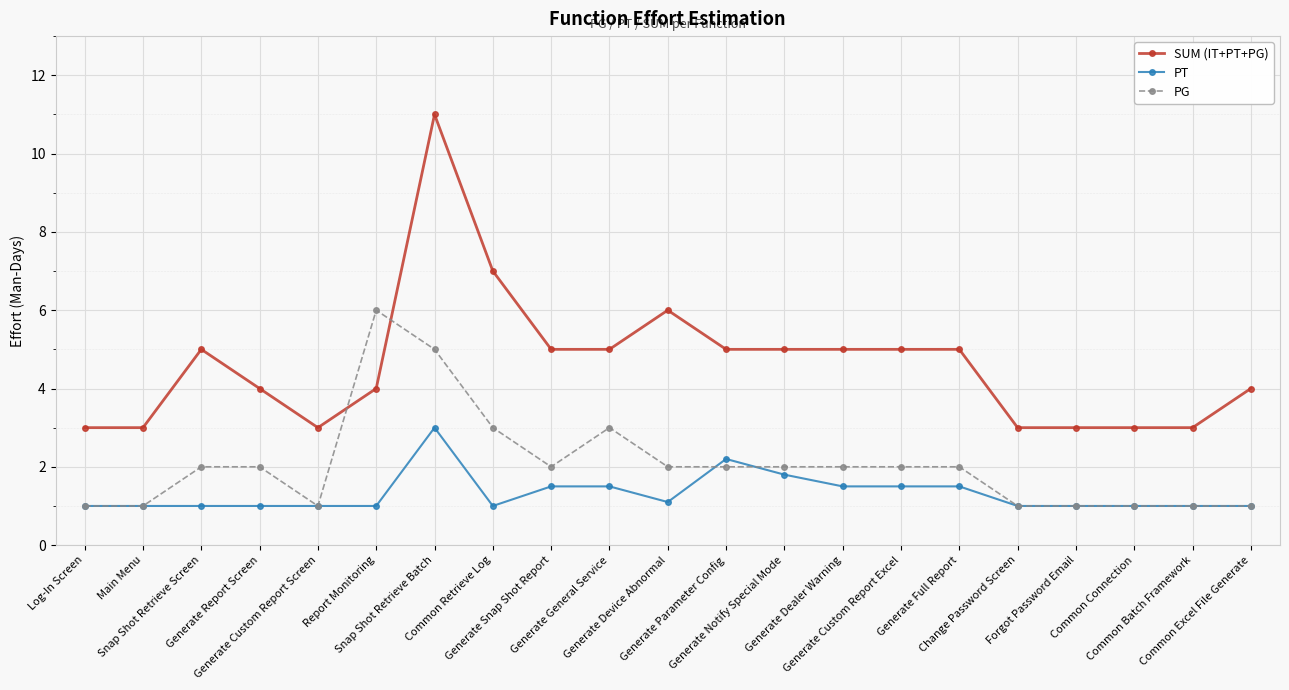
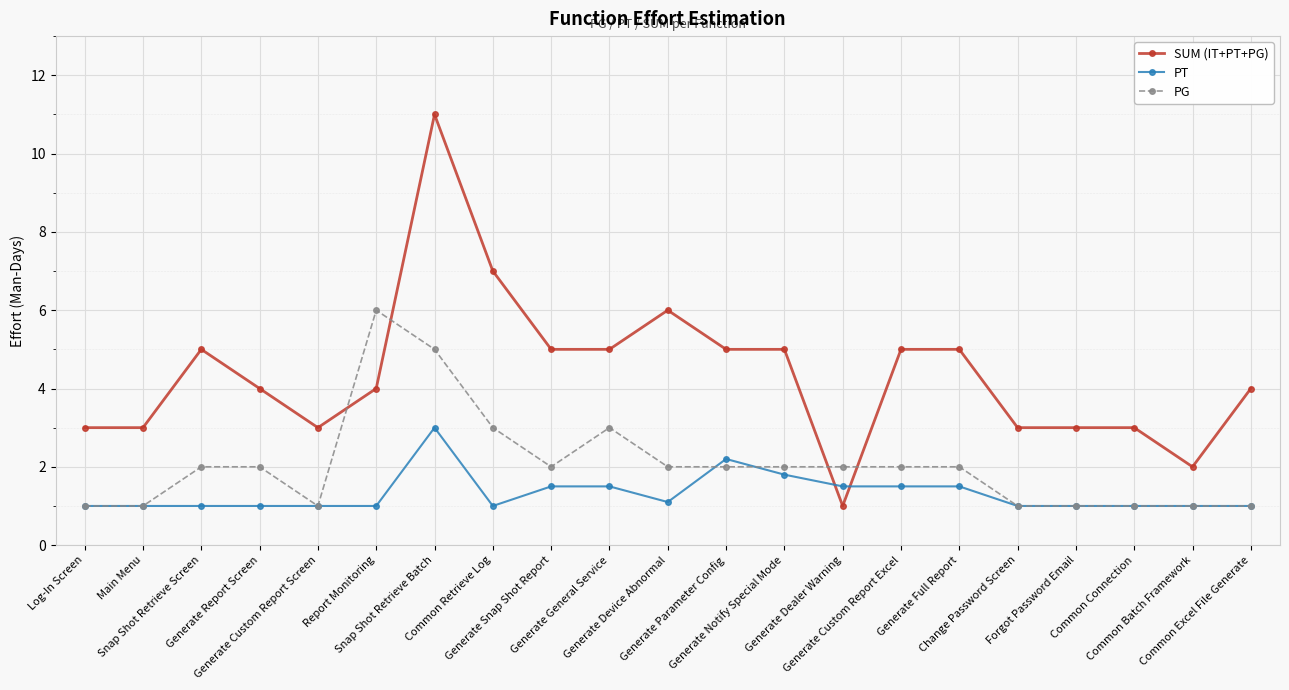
SUM (IT+PT+PG), Generate Dealer Warning: 5 -> 1
SUM (IT+PT+PG), Common Batch Framework: 3 -> 2
